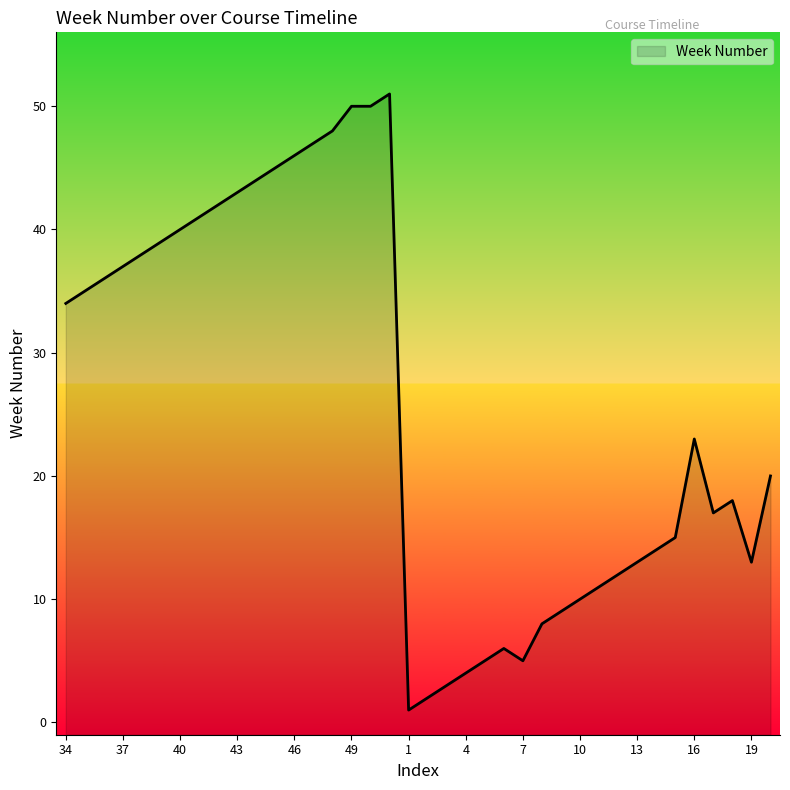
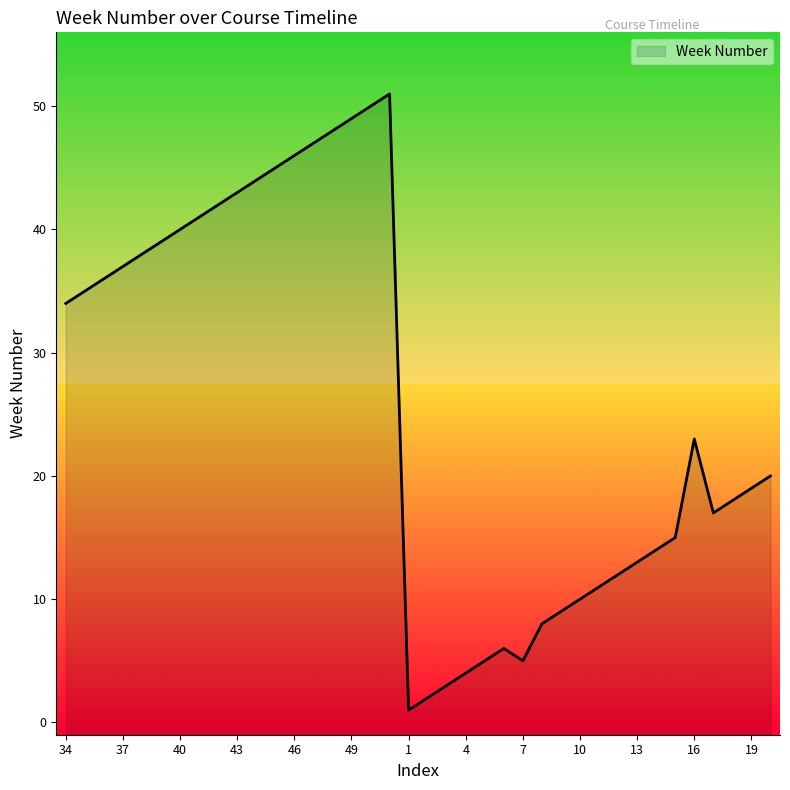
49: 50 -> 49
19: 13 -> 19
